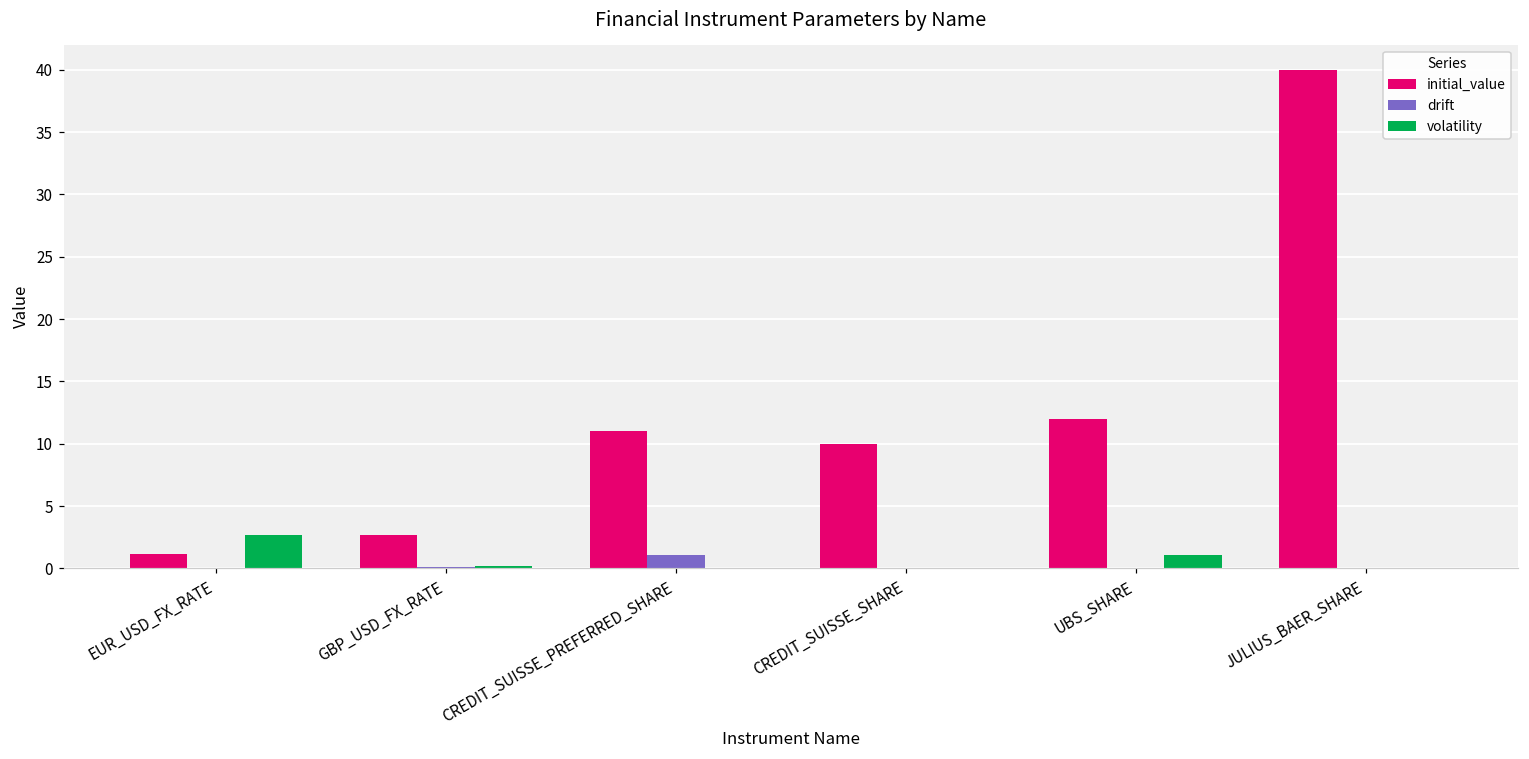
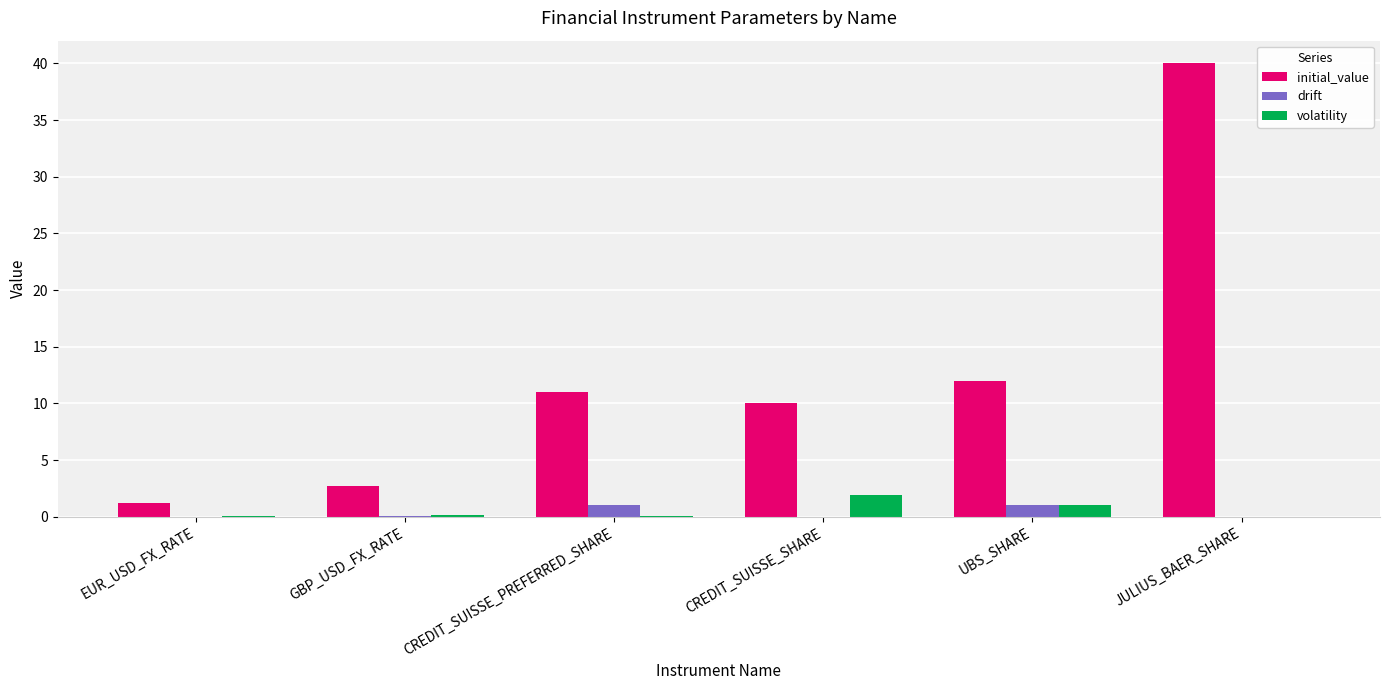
volatility, EUR_USD_FX_RATE: 2.7 -> 0.1
volatility, CREDIT_SUISSE_SHARE: 0.0 -> 2.0
drift, UBS_SHARE: 0.0 -> 1.1
